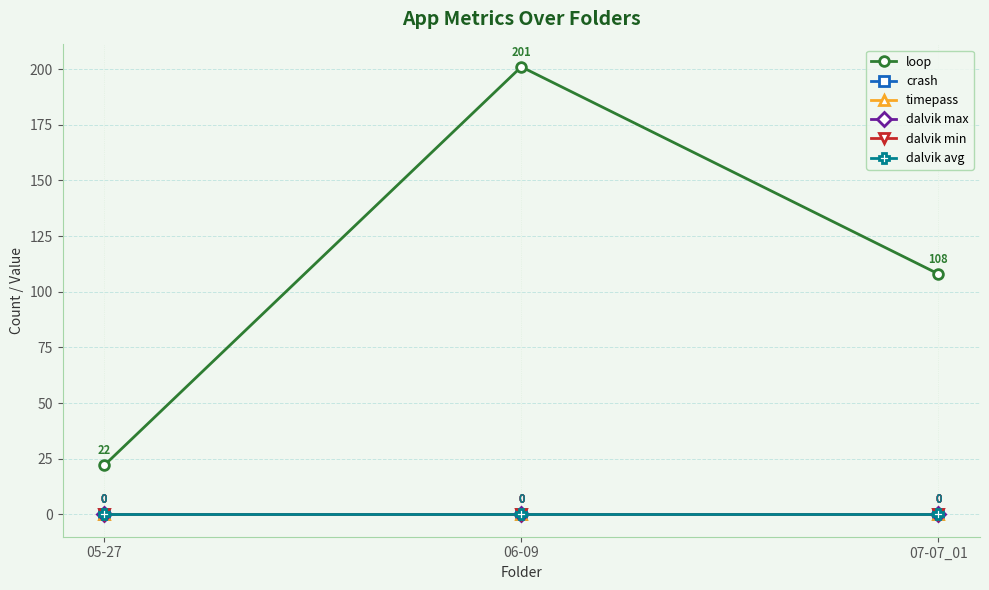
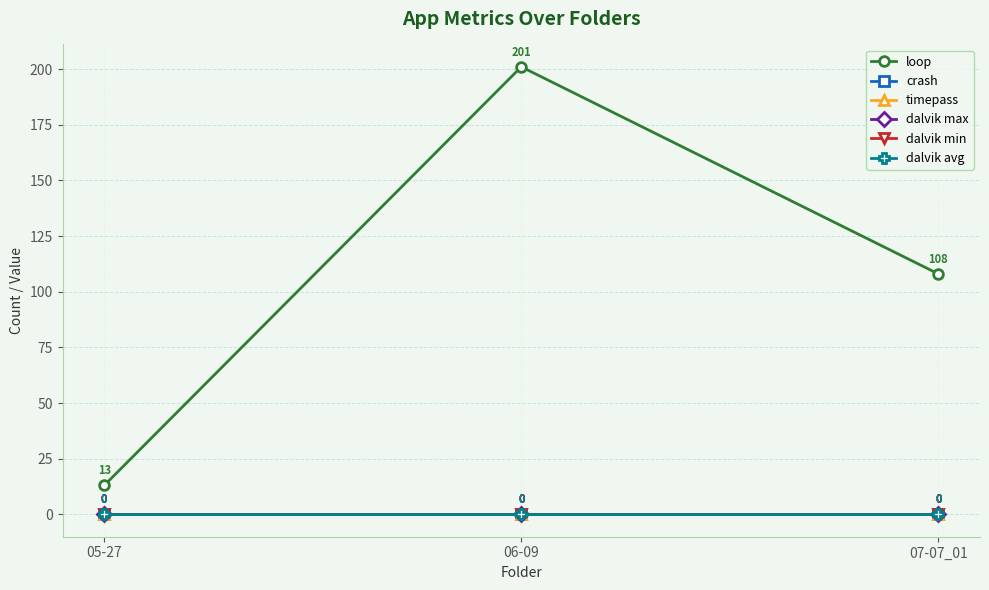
loop, 05-27: 22 -> 13
